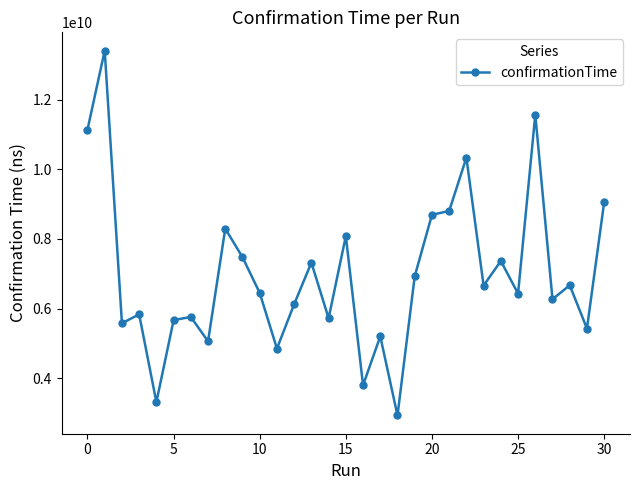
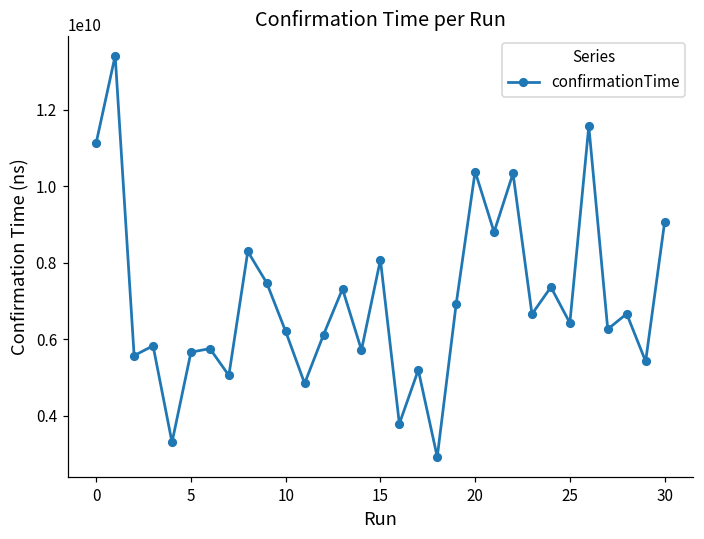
10: 6400000000 -> 6200000000
20: 8700000000 -> 10400000000
